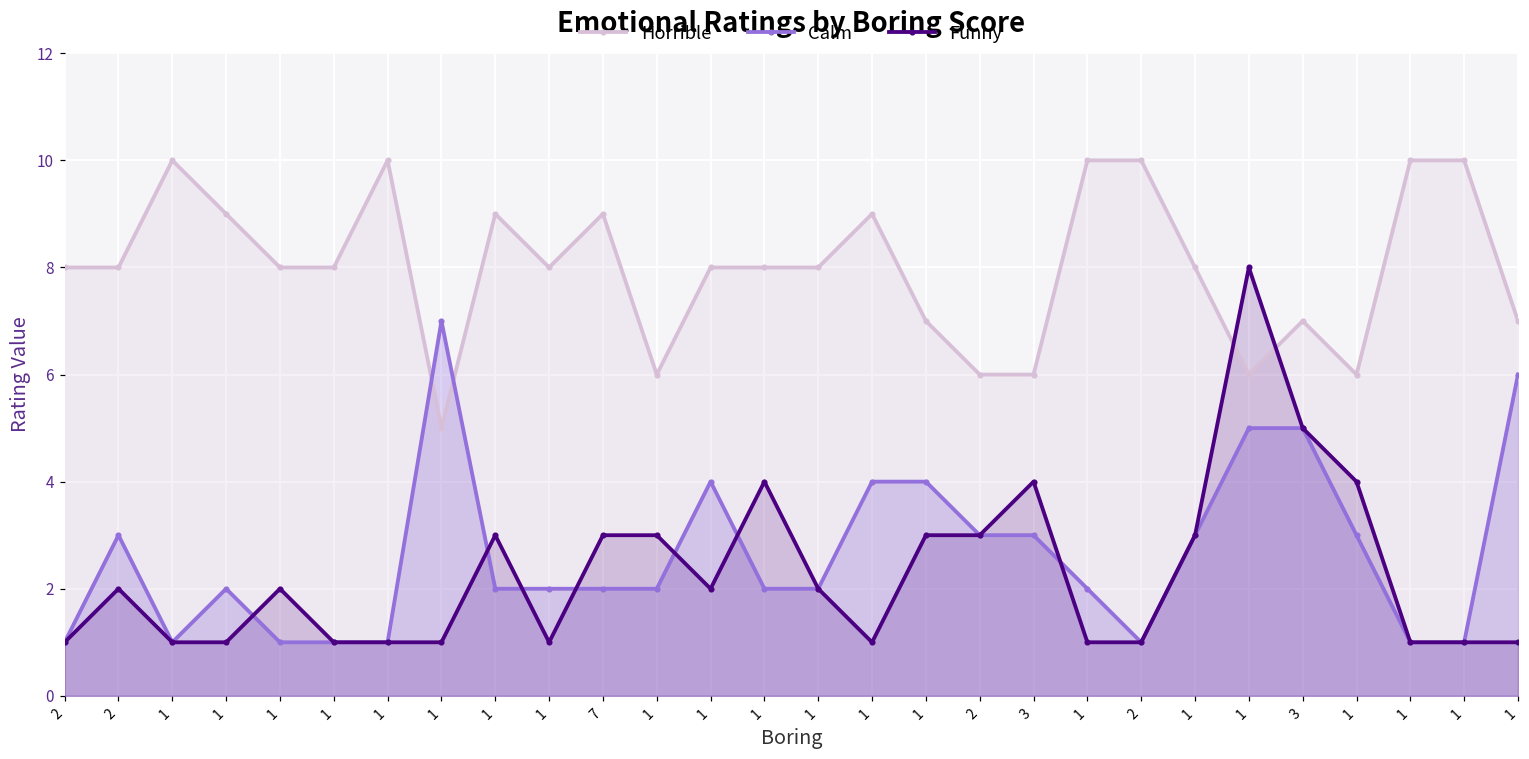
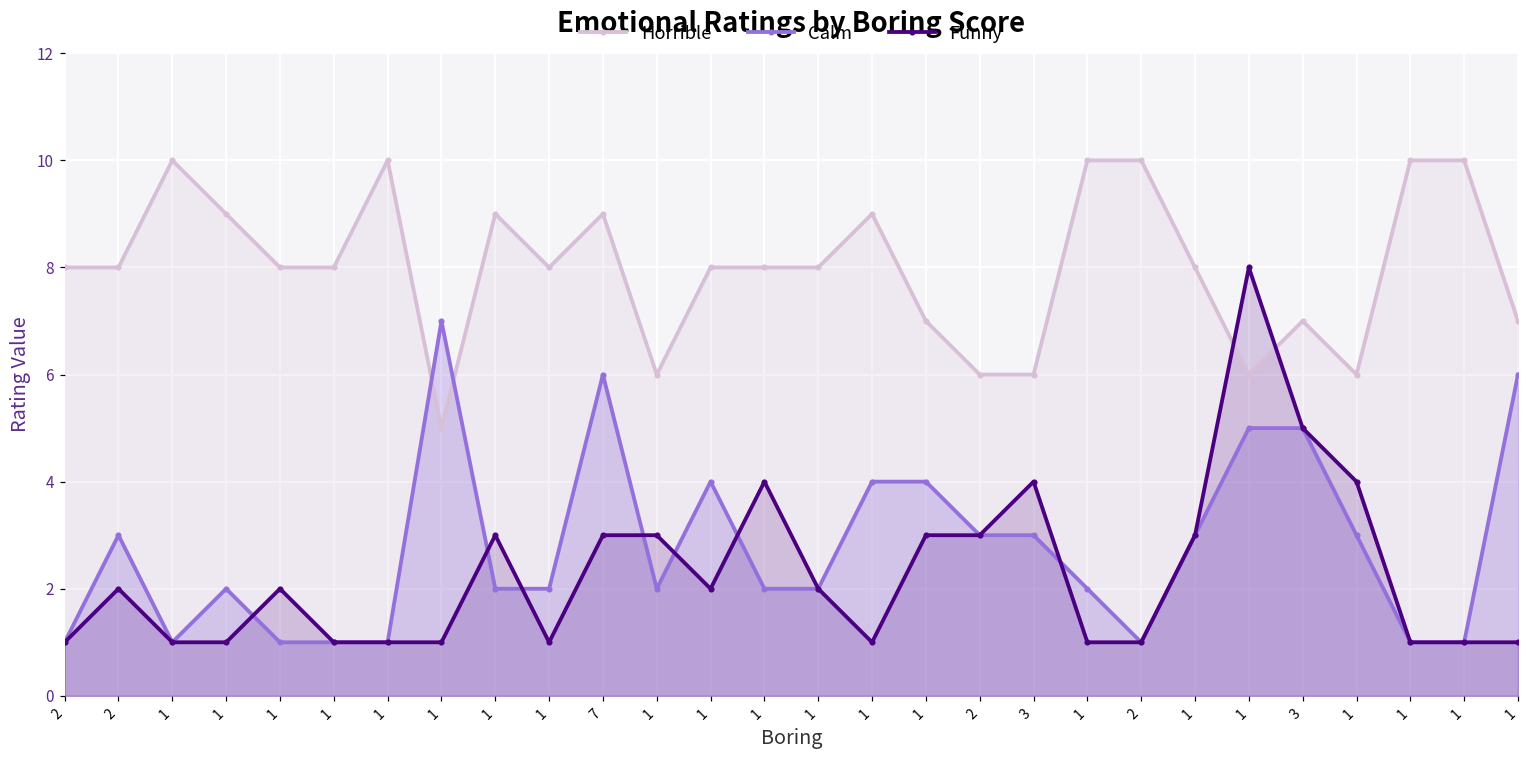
Calm, 7: 2 -> 6
